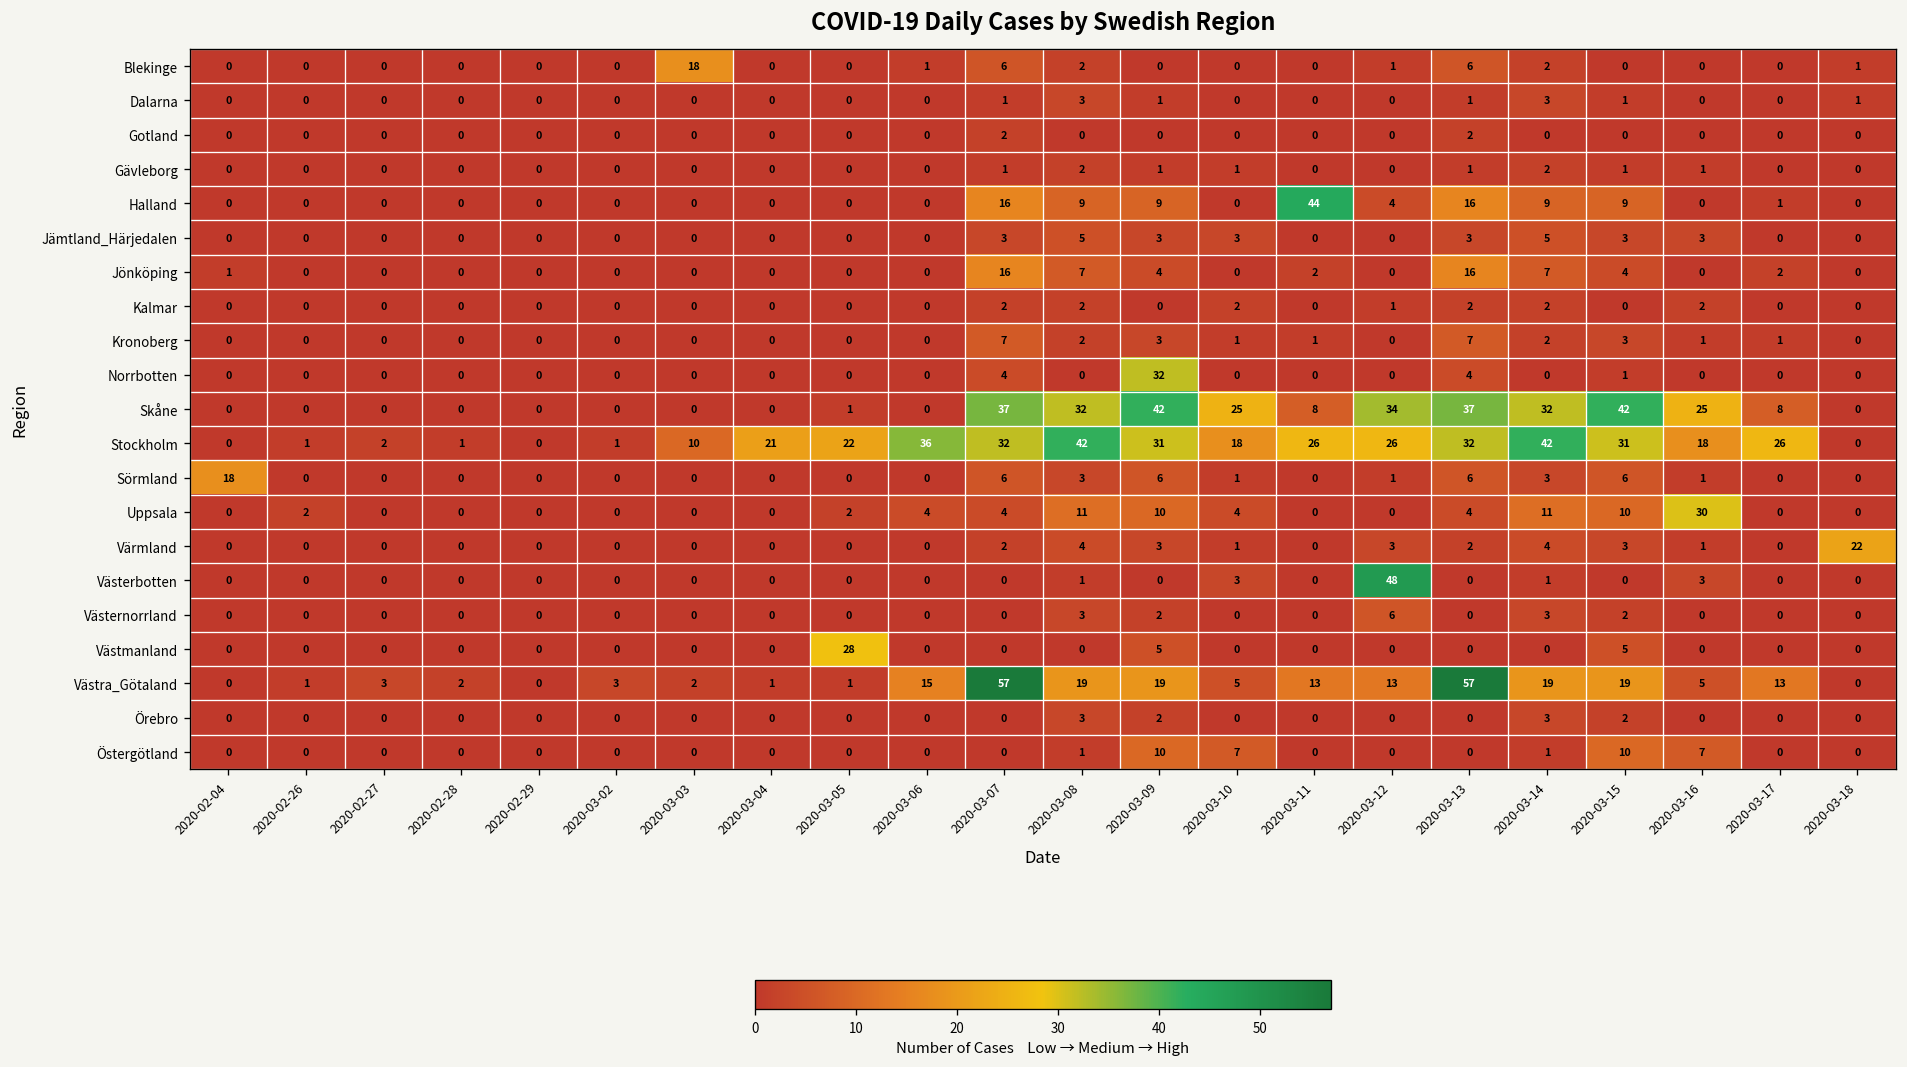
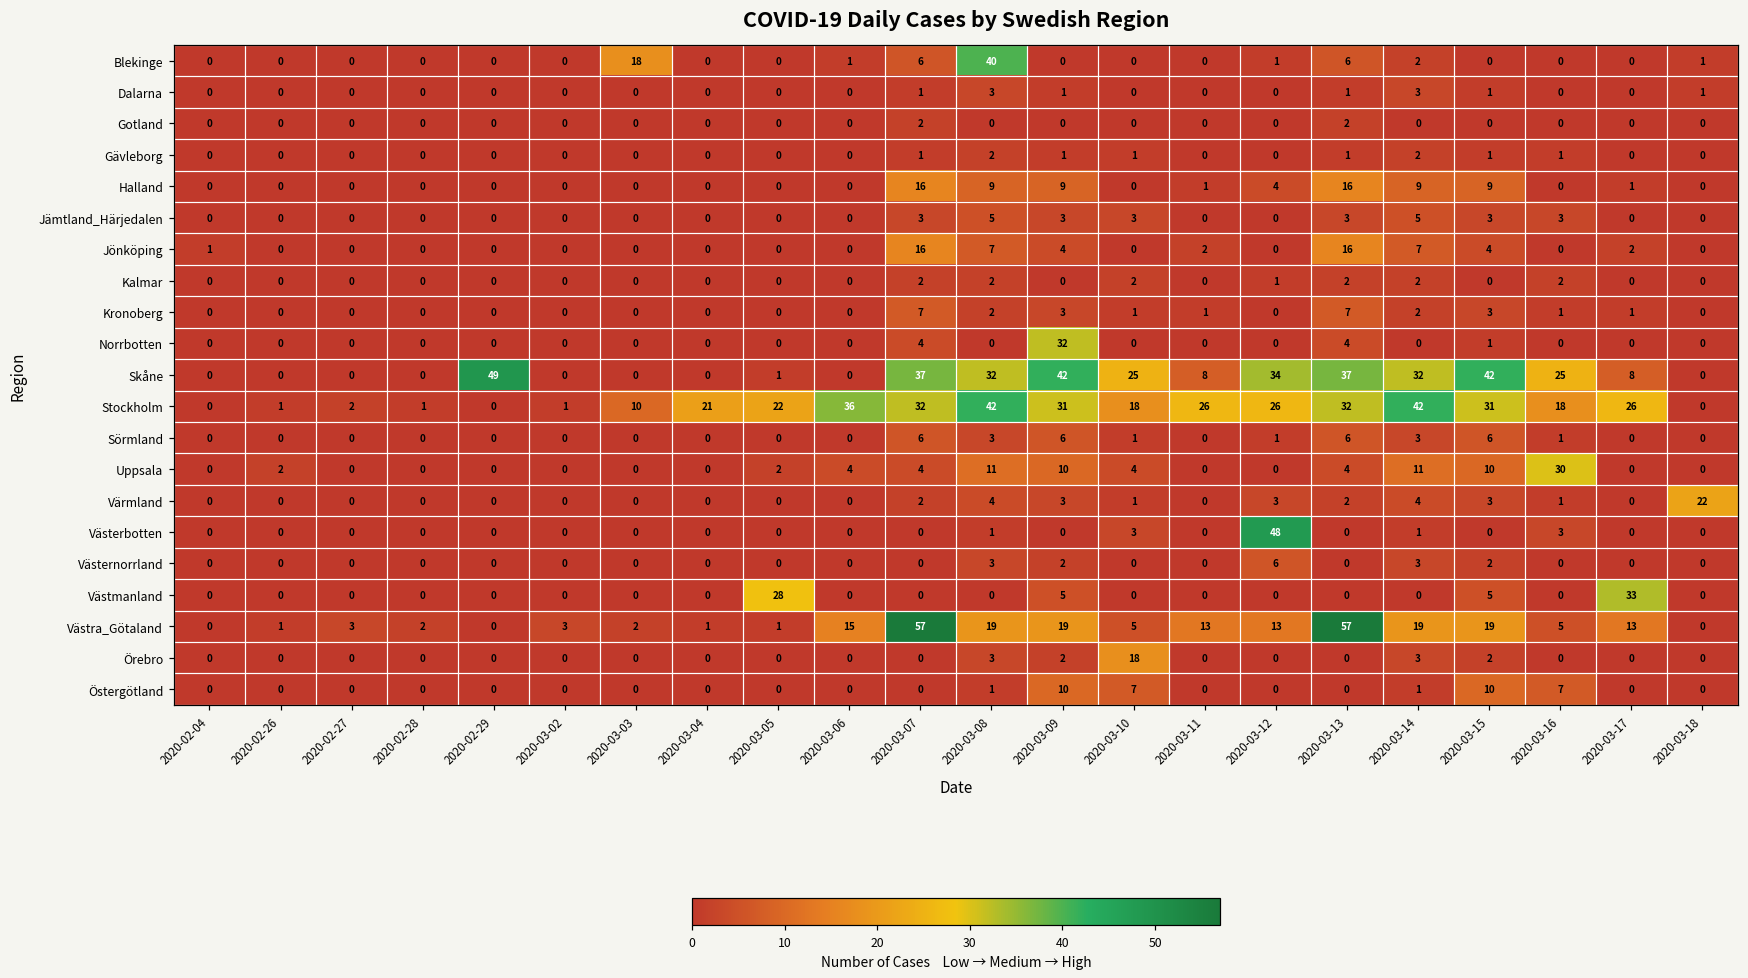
Blekinge, 2020-03-08: 2 -> 40
Halland, 2020-03-11: 44 -> 1
Skåne, 2020-02-29: 0 -> 49
Sörmland, 2020-02-04: 18 -> 0
Västmanland, 2020-03-17: 0 -> 33
Örebro, 2020-03-10: 0 -> 18
